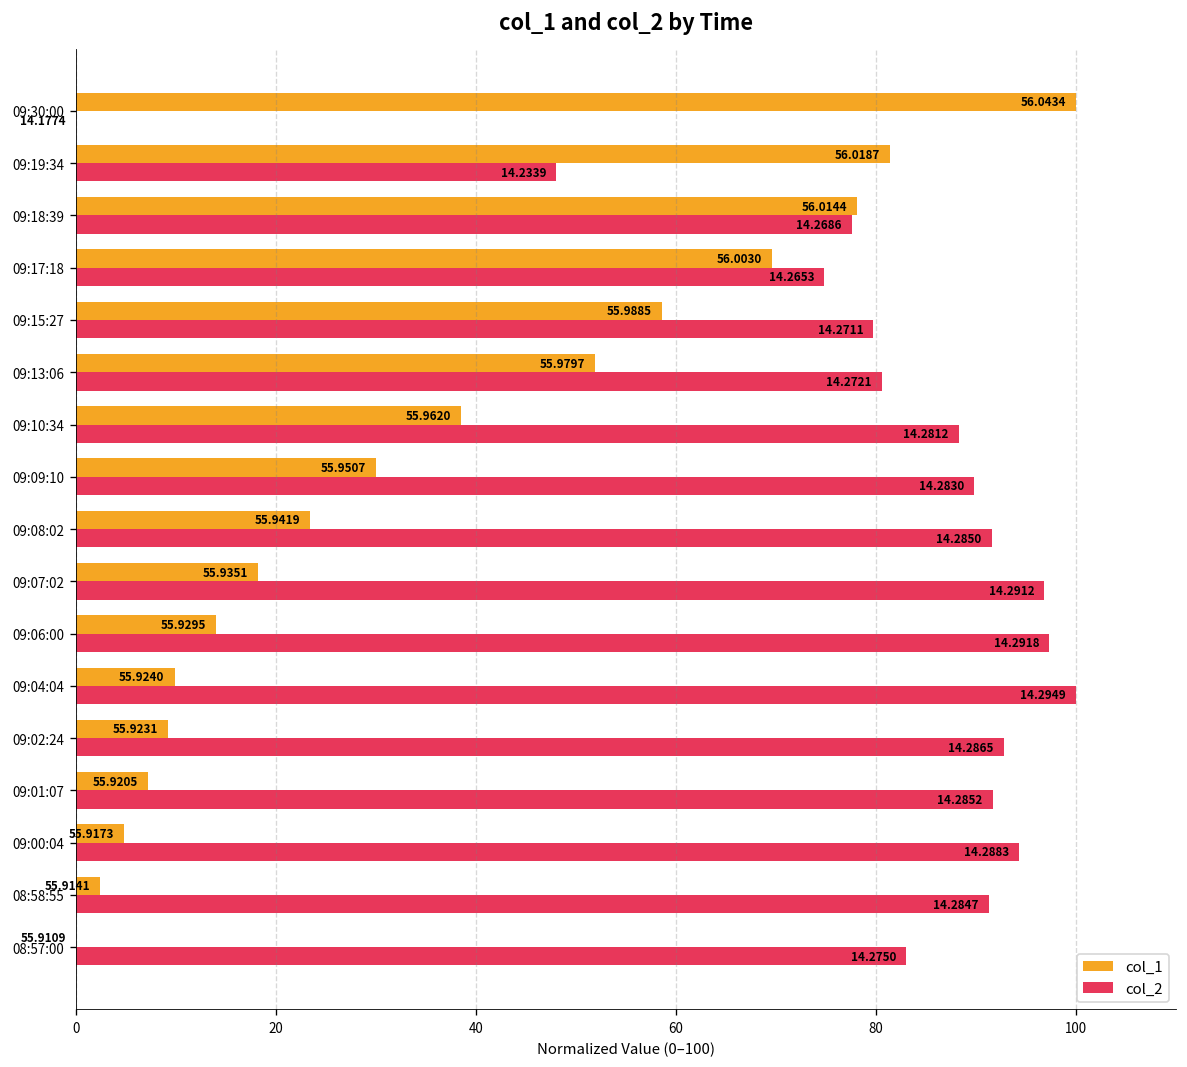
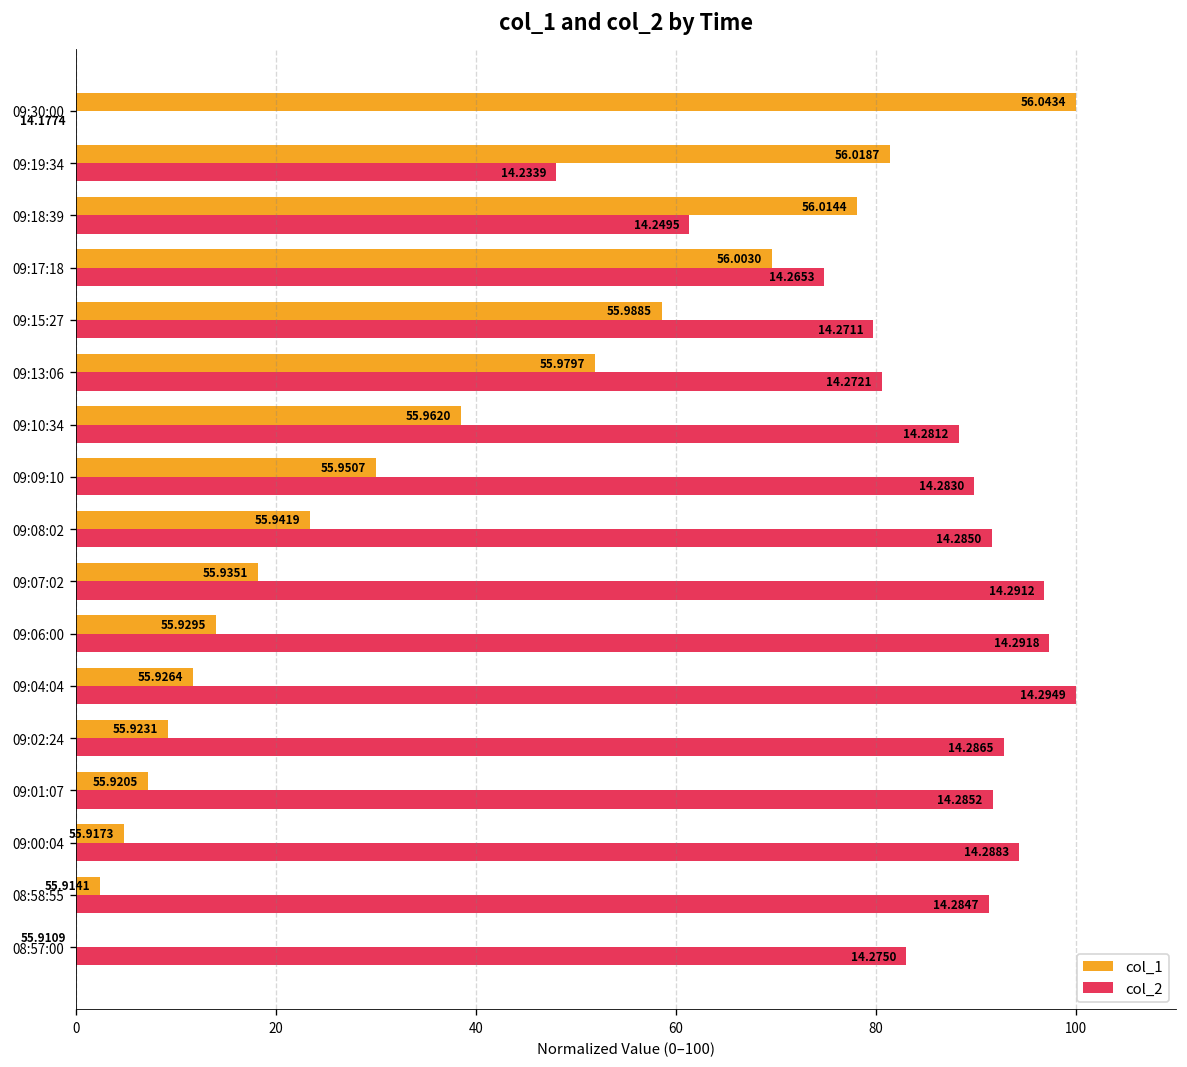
col_2, 09:18:39: 14.2686 -> 14.2495
col_1, 09:04:04: 55.9240 -> 55.9264
